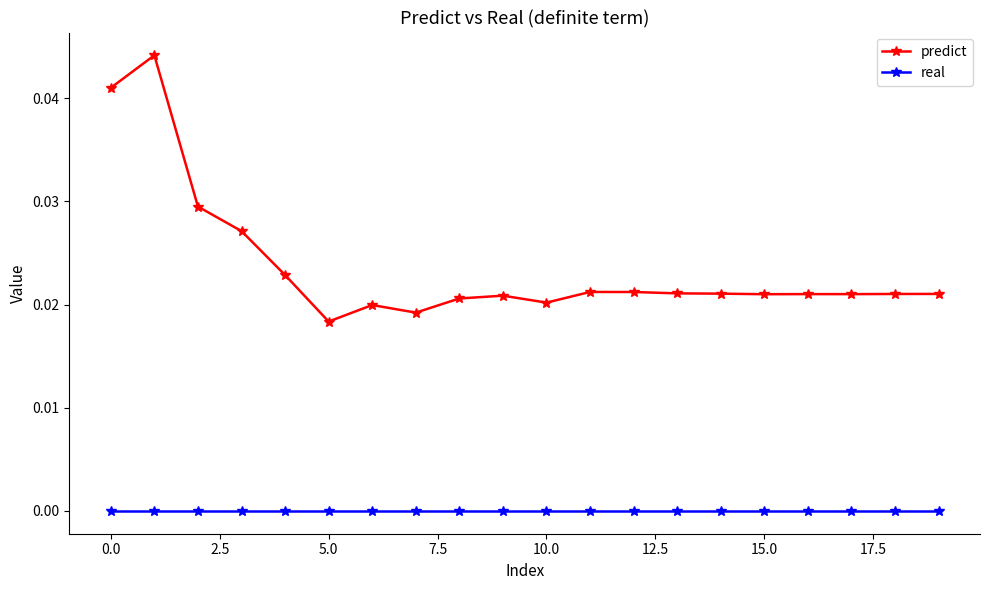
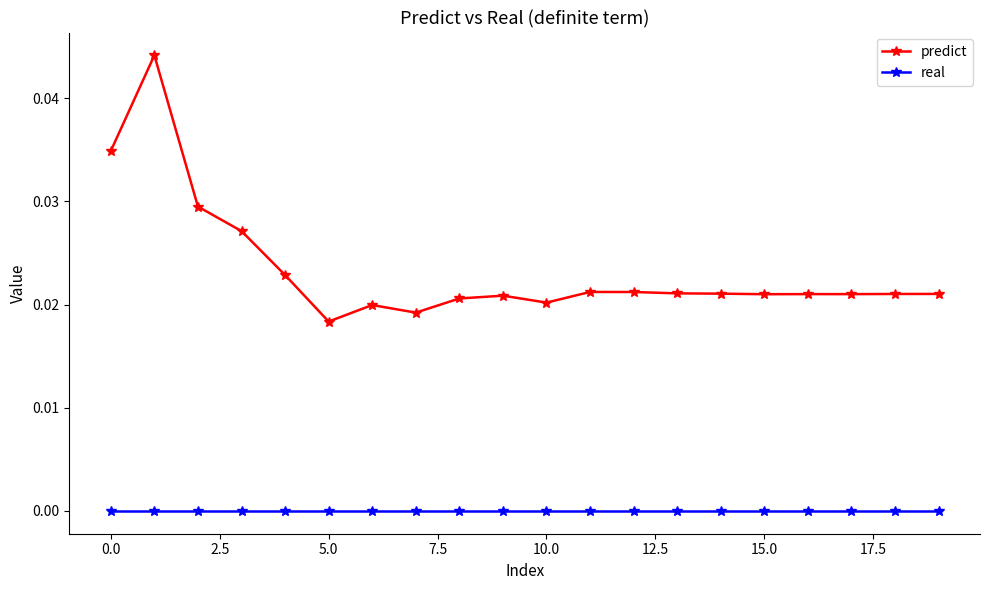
predict, 0.0: 0.0410 -> 0.0349
